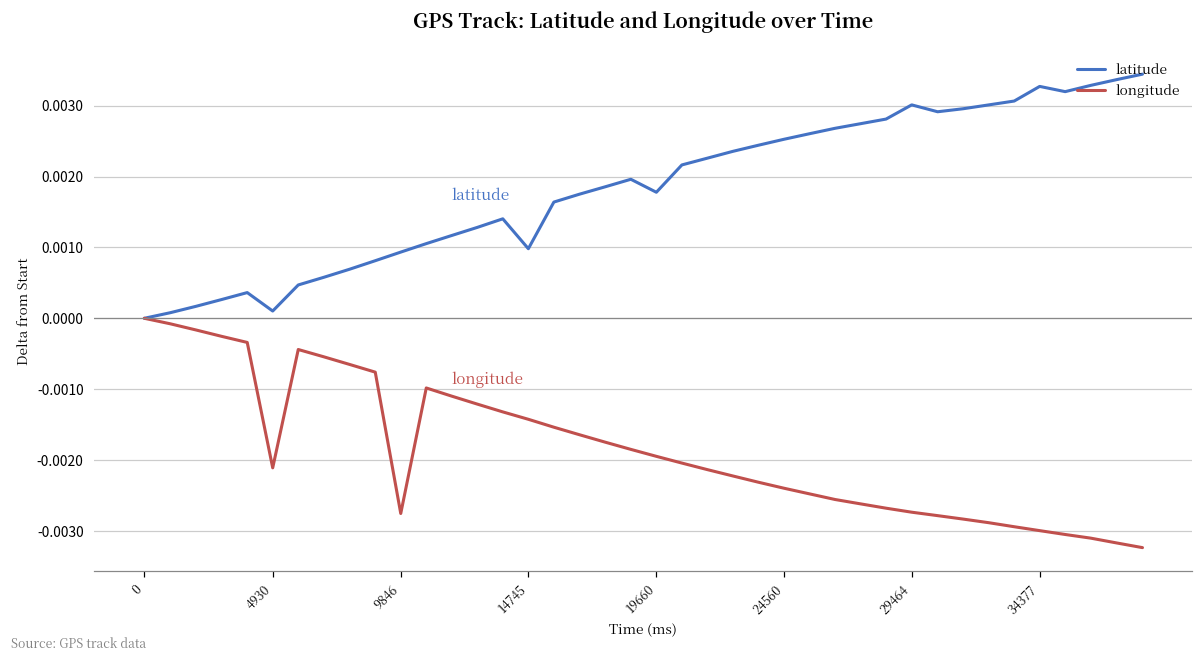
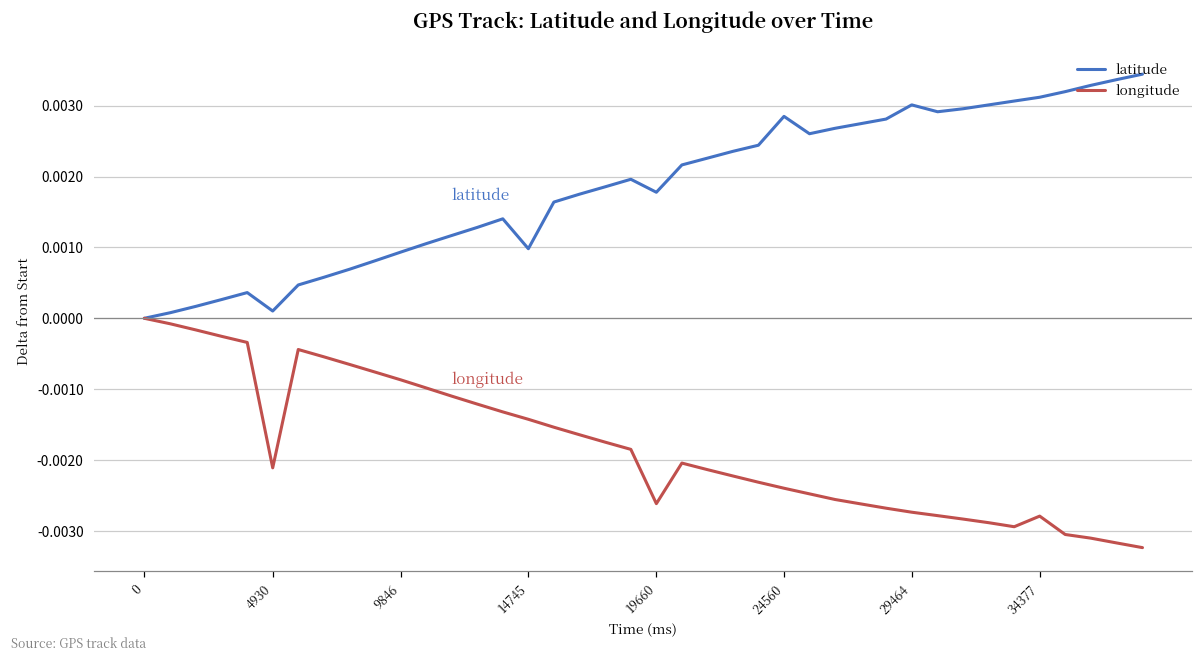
longitude, 9846: -0.0028 -> -0.0009
longitude, 19660: -0.0019 -> -0.0026
latitude, 24560: 0.0025 -> 0.0028
latitude, 34377: 0.0033 -> 0.0031
longitude, 34377: -0.0030 -> -0.0028
